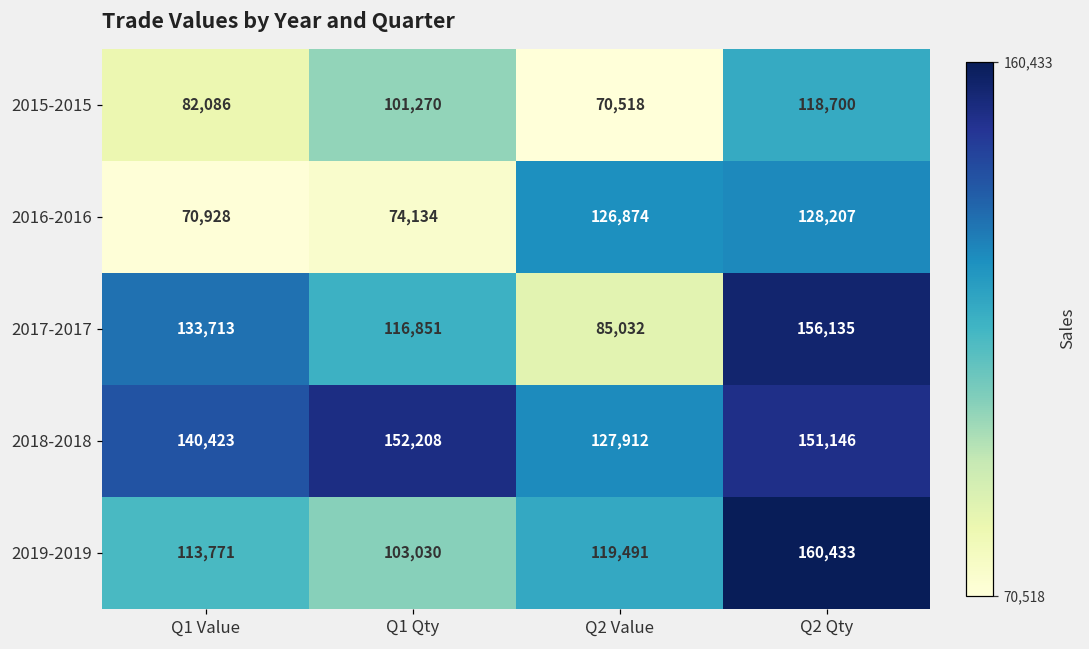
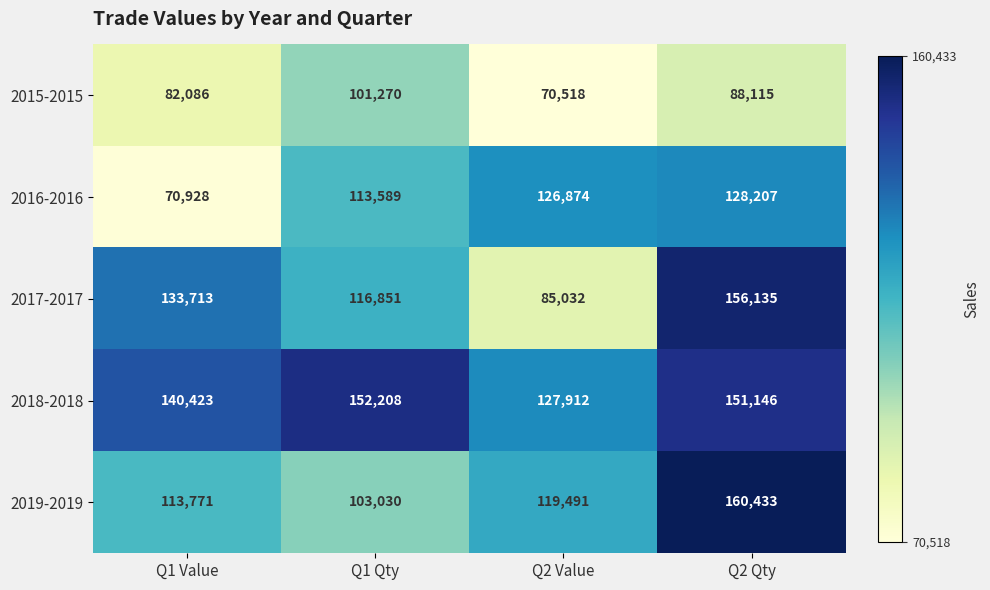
2015-2015, Q2 Qty: 118,700 -> 88,115
2016-2016, Q1 Qty: 74,134 -> 113,589
